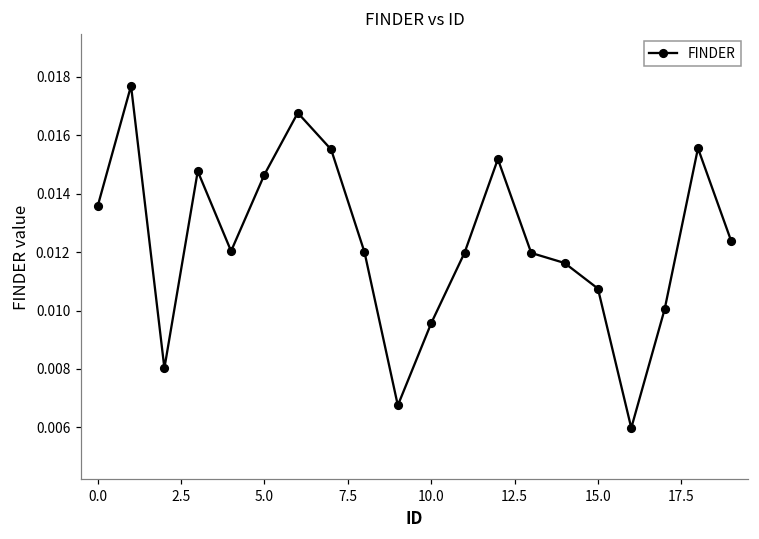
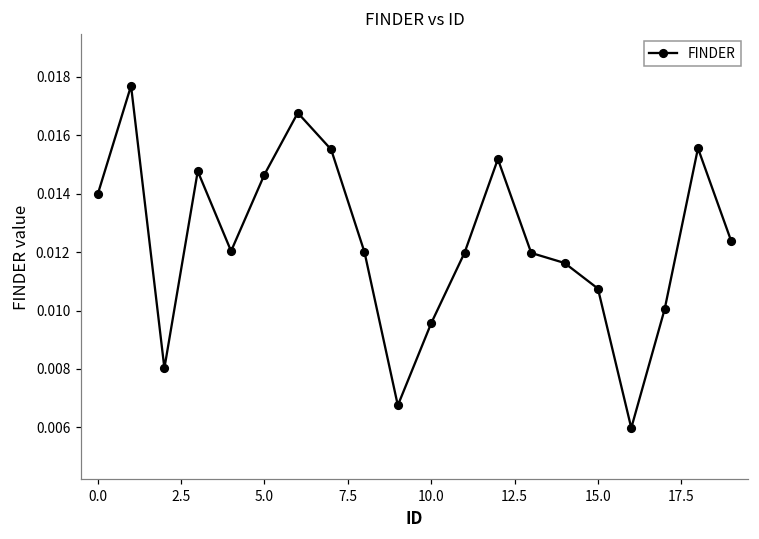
0.0: 0.0136 -> 0.0140
